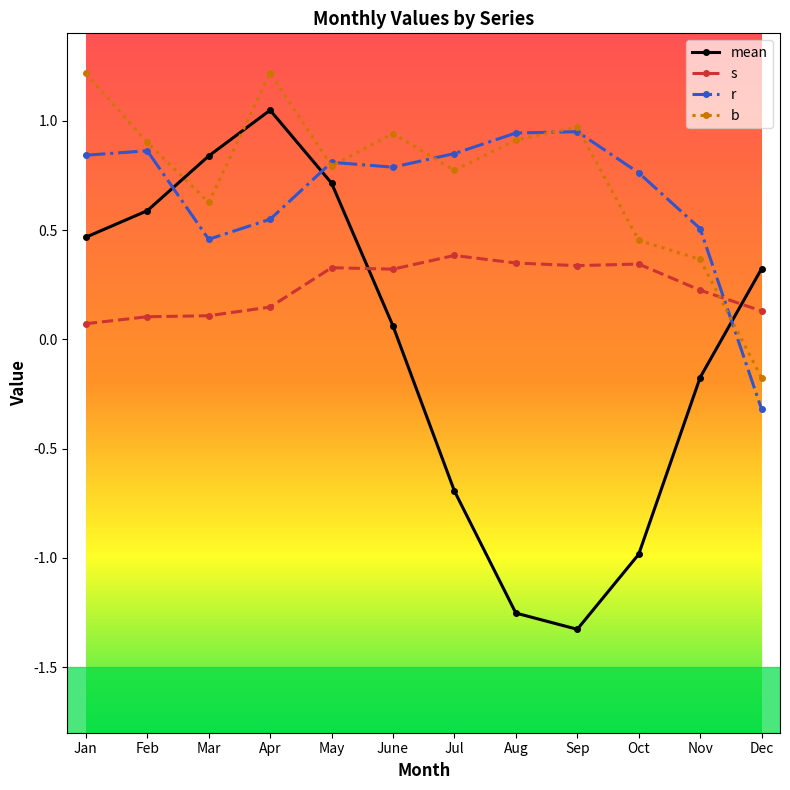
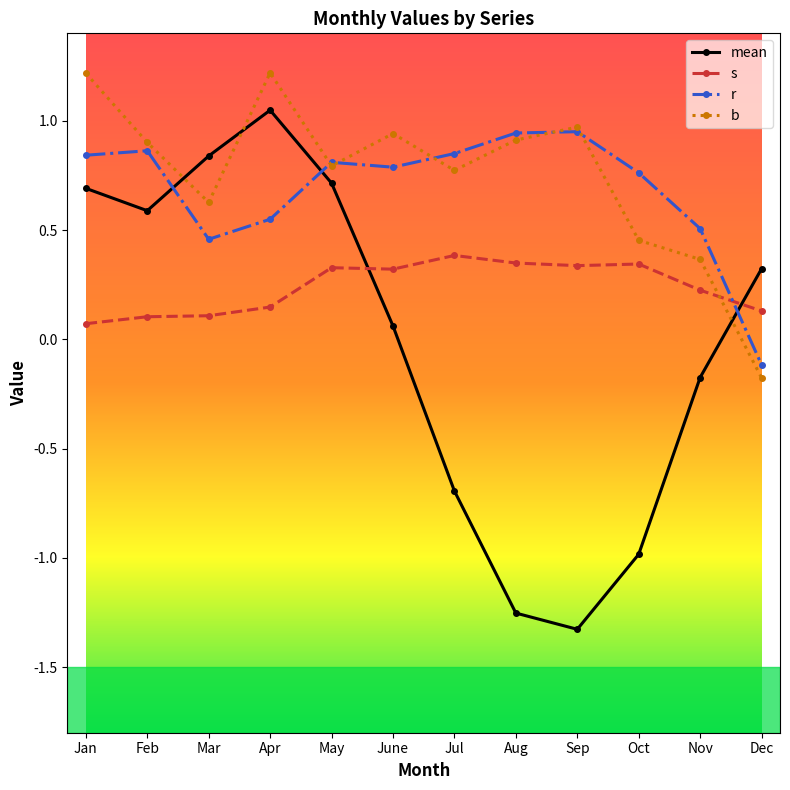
mean, Jan: 0.47 -> 0.69
r, Dec: -0.32 -> -0.12
